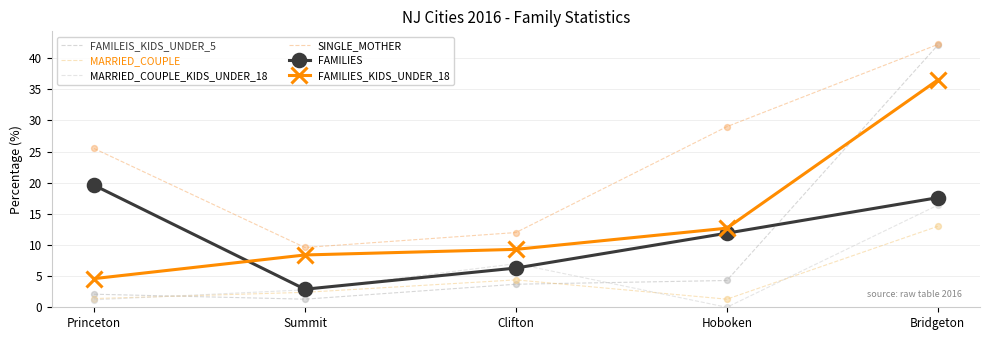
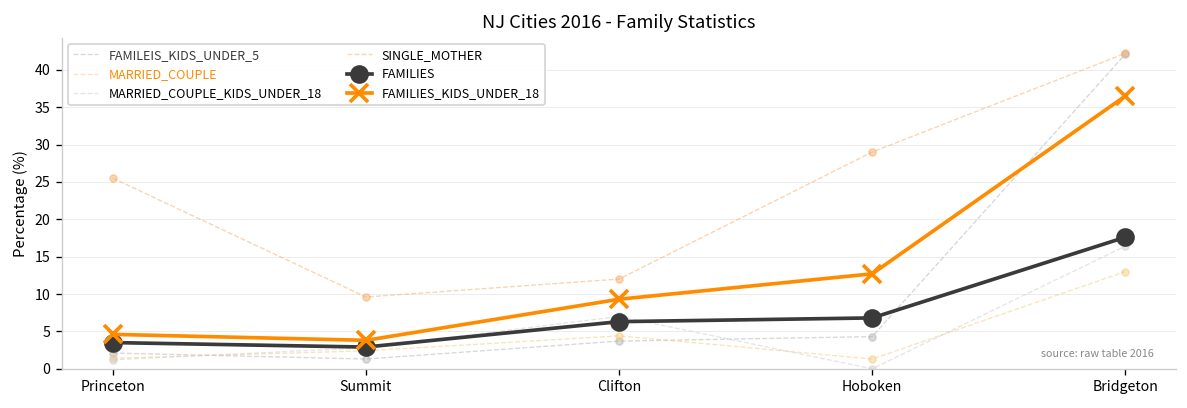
FAMILIES, Princeton: 20 -> 4
FAMILIES_KIDS_UNDER_18, Summit: 8 -> 4
FAMILIES, Hoboken: 12 -> 7
